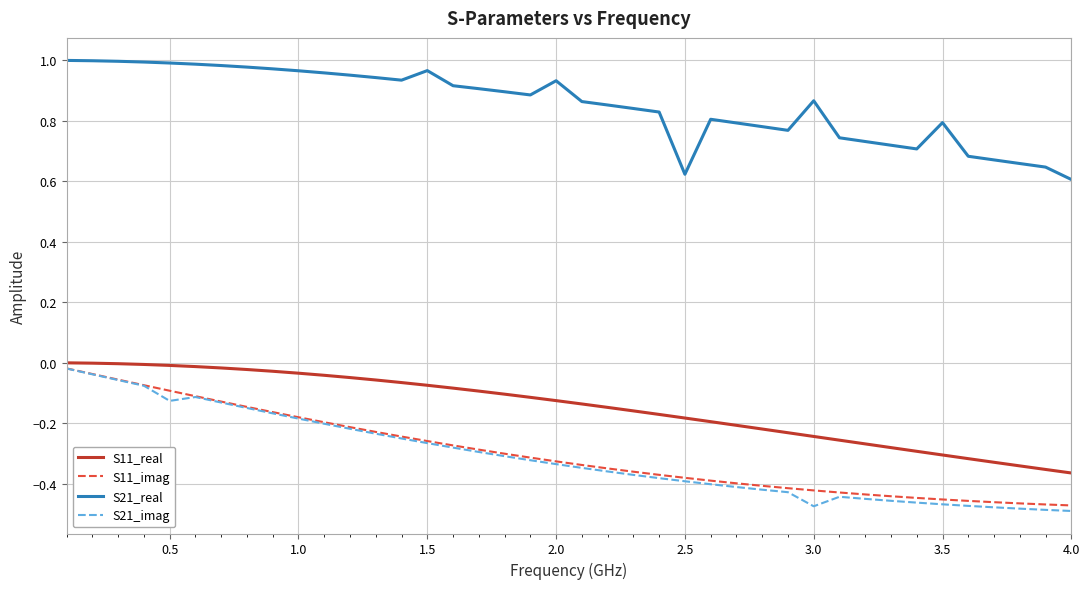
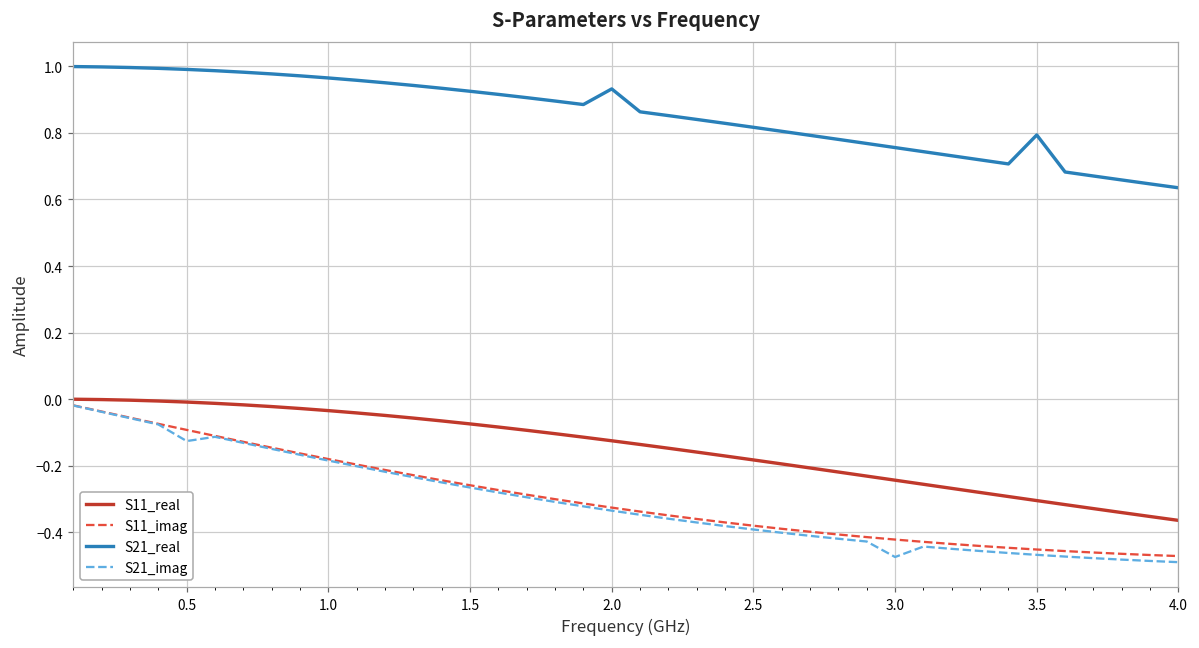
S21_real, 1.5: 0.97 -> 0.93
S21_real, 2.5: 0.62 -> 0.82
S21_real, 3.0: 0.87 -> 0.76
S21_real, 4.0: 0.61 -> 0.64
